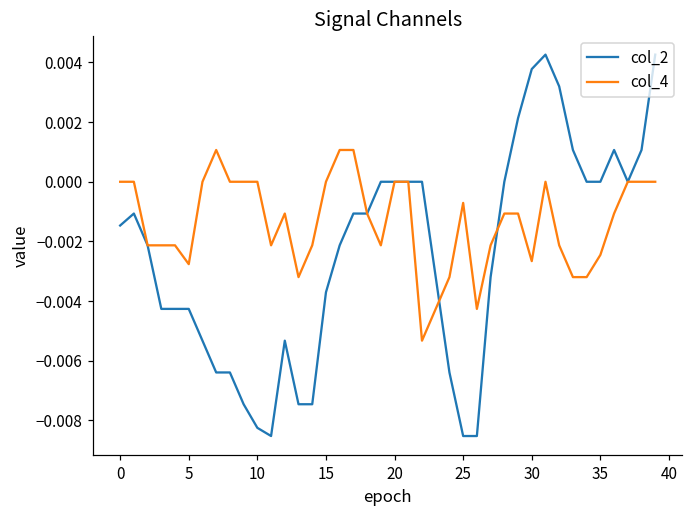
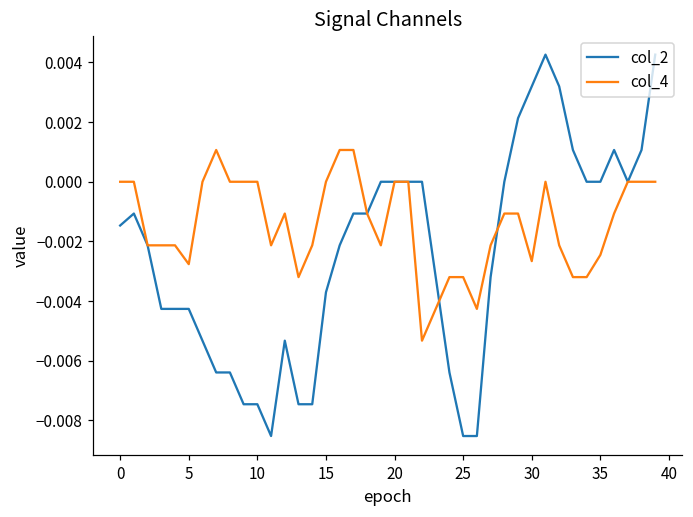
col_2, 10: -0.0082 -> -0.0075
col_4, 25: -0.0007 -> -0.0032
col_2, 30: 0.0038 -> 0.0032
